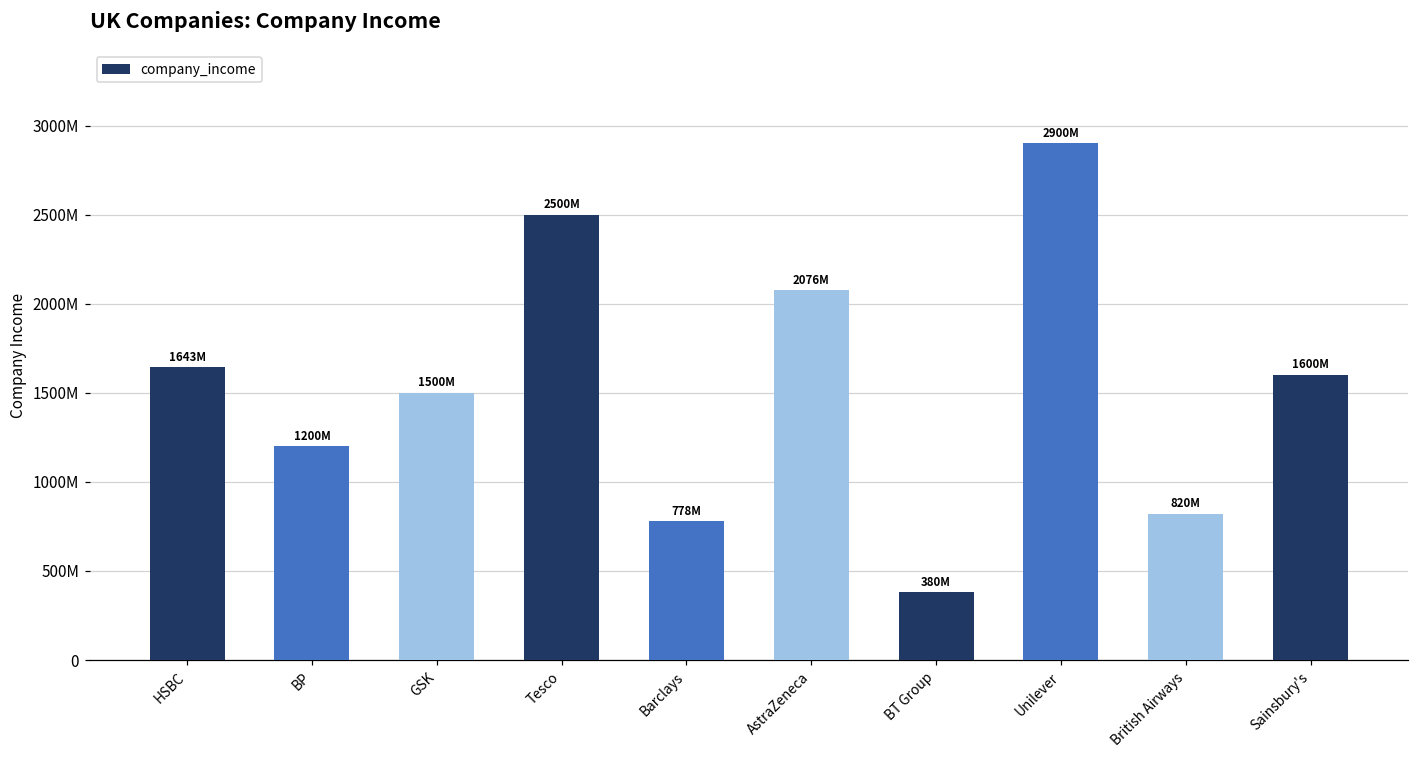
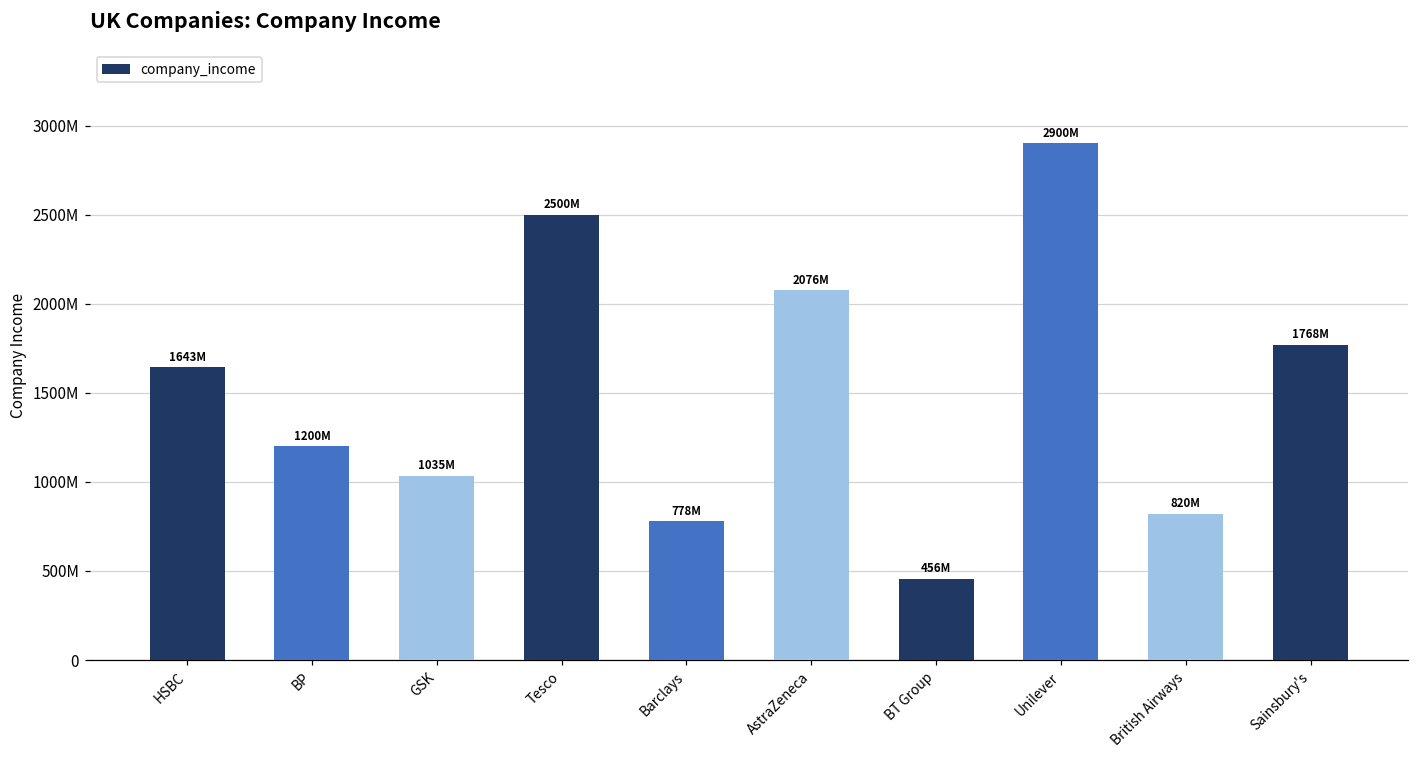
GSK: 1500M -> 1035M
BT Group: 380M -> 456M
Sainsbury's: 1600M -> 1768M
